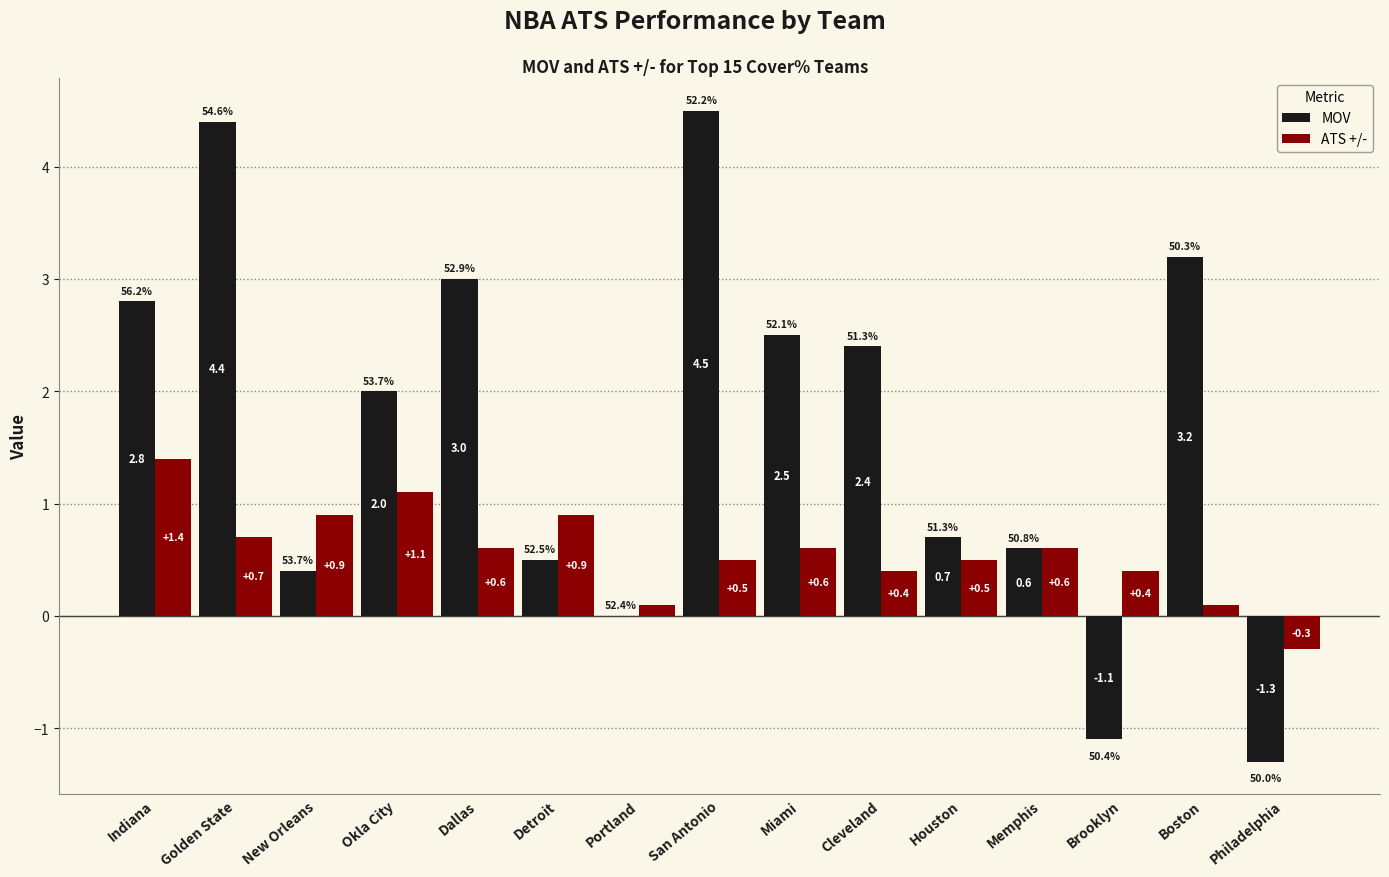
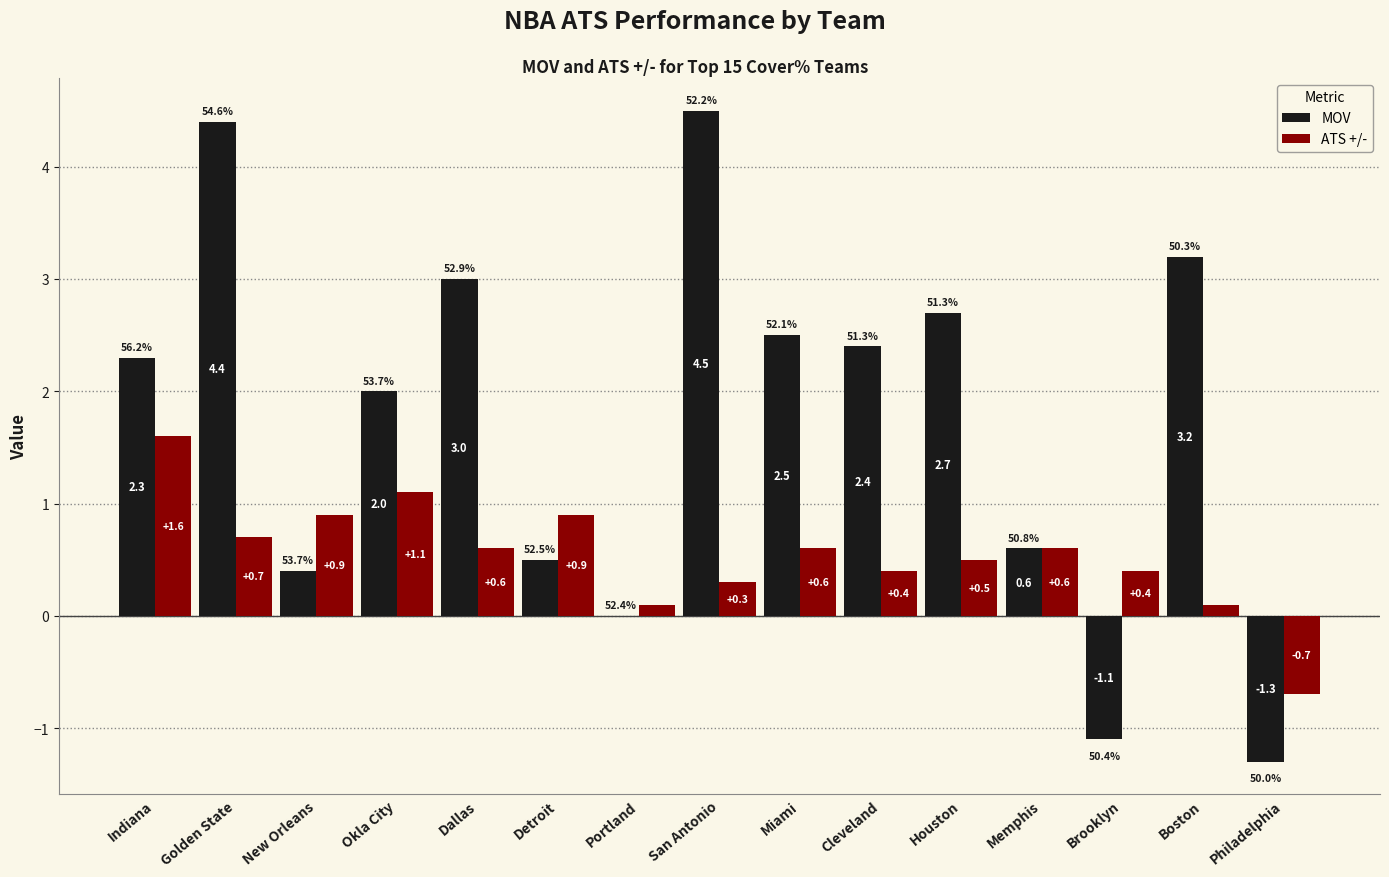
MOV, Indiana: 2.8 -> 2.3
ATS +/-, Indiana: +1.4 -> +1.6
ATS +/-, San Antonio: +0.5 -> +0.3
MOV, Houston: 0.7 -> 2.7
ATS +/-, Philadelphia: -0.3 -> -0.7
